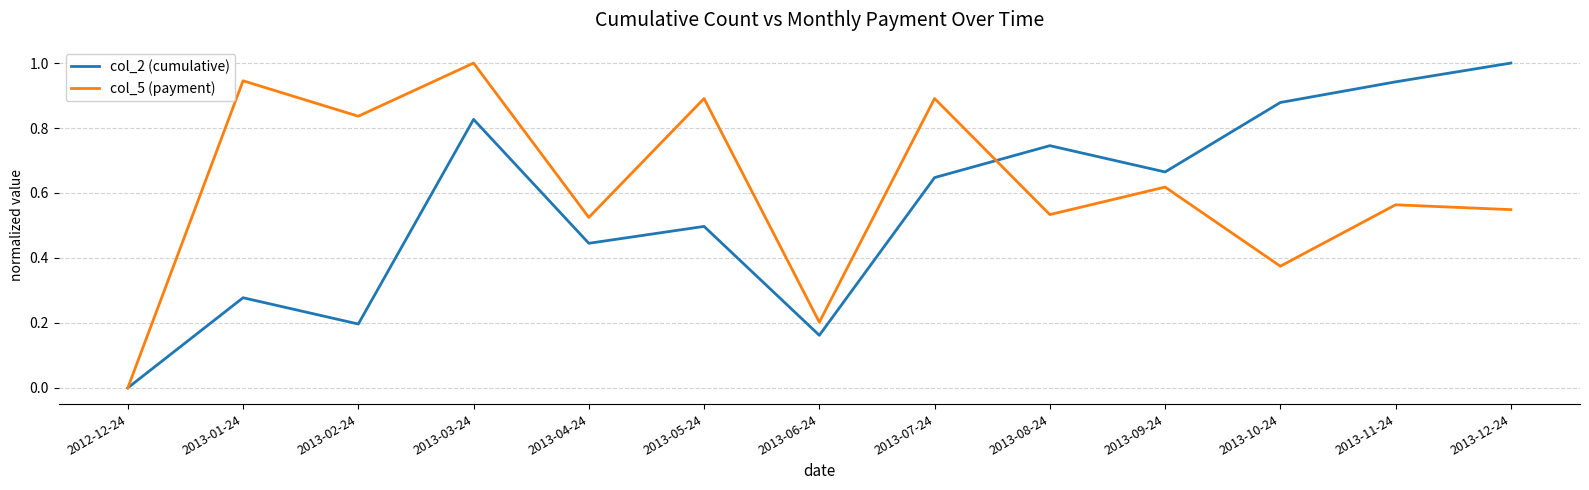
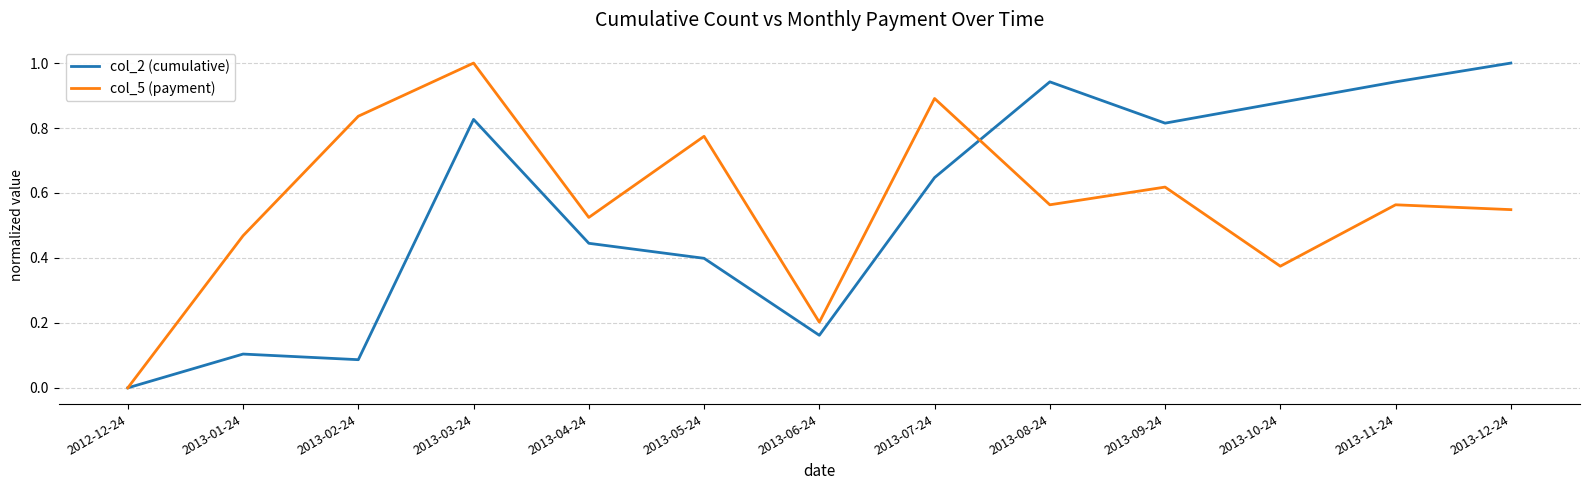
col_2 (cumulative), 2013-01-24: 0.28 -> 0.10
col_5 (payment), 2013-01-24: 0.95 -> 0.47
col_2 (cumulative), 2013-02-24: 0.20 -> 0.09
col_2 (cumulative), 2013-05-24: 0.50 -> 0.40
col_5 (payment), 2013-05-24: 0.89 -> 0.77
col_2 (cumulative), 2013-08-24: 0.75 -> 0.94
col_5 (payment), 2013-08-24: 0.53 -> 0.56
col_2 (cumulative), 2013-09-24: 0.66 -> 0.82
